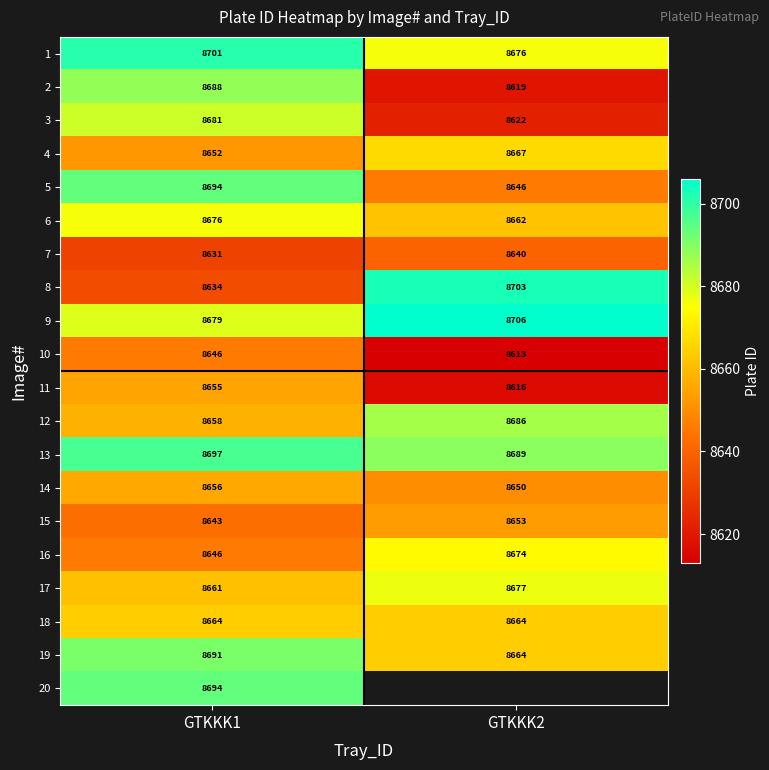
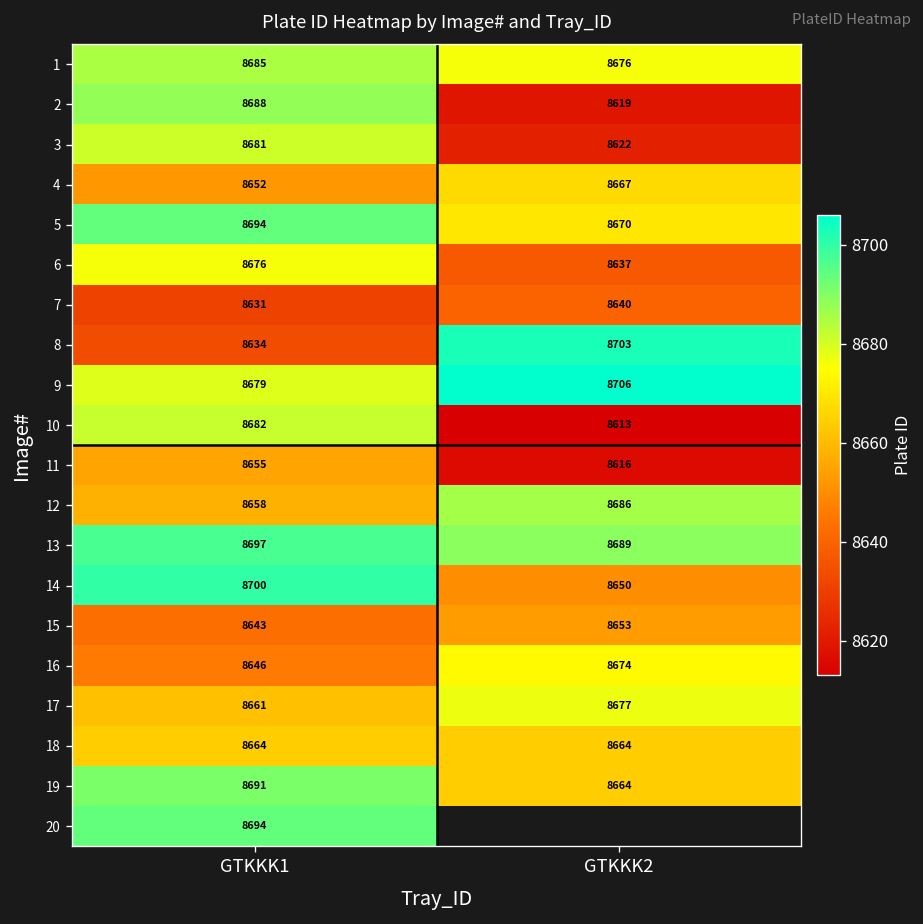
1, GTKKK1: 8701 -> 8685
5, GTKKK2: 8646 -> 8670
6, GTKKK2: 8662 -> 8637
10, GTKKK1: 8646 -> 8682
14, GTKKK1: 8656 -> 8700
